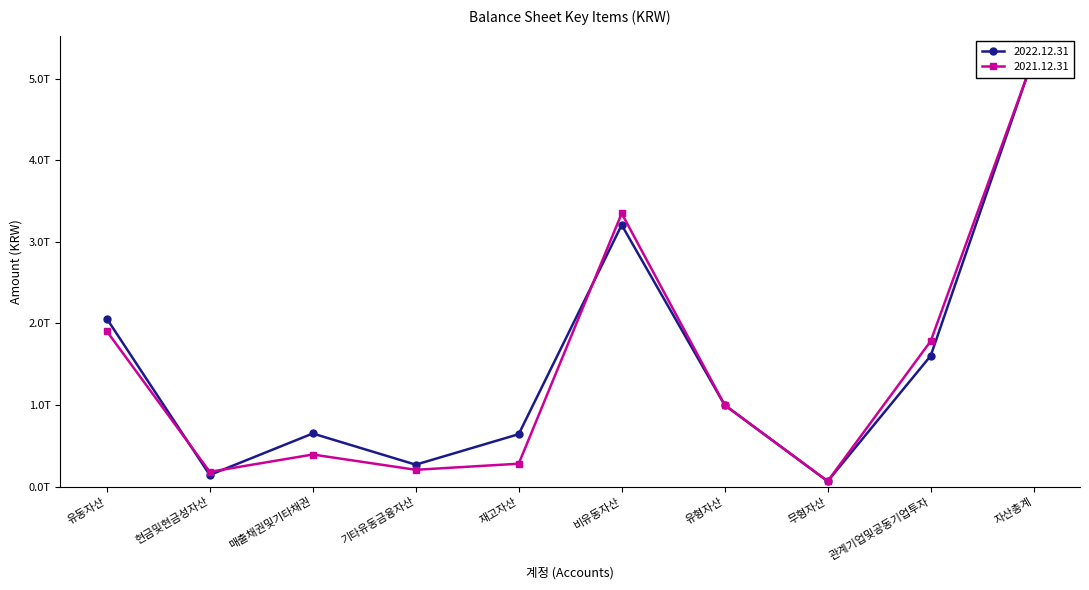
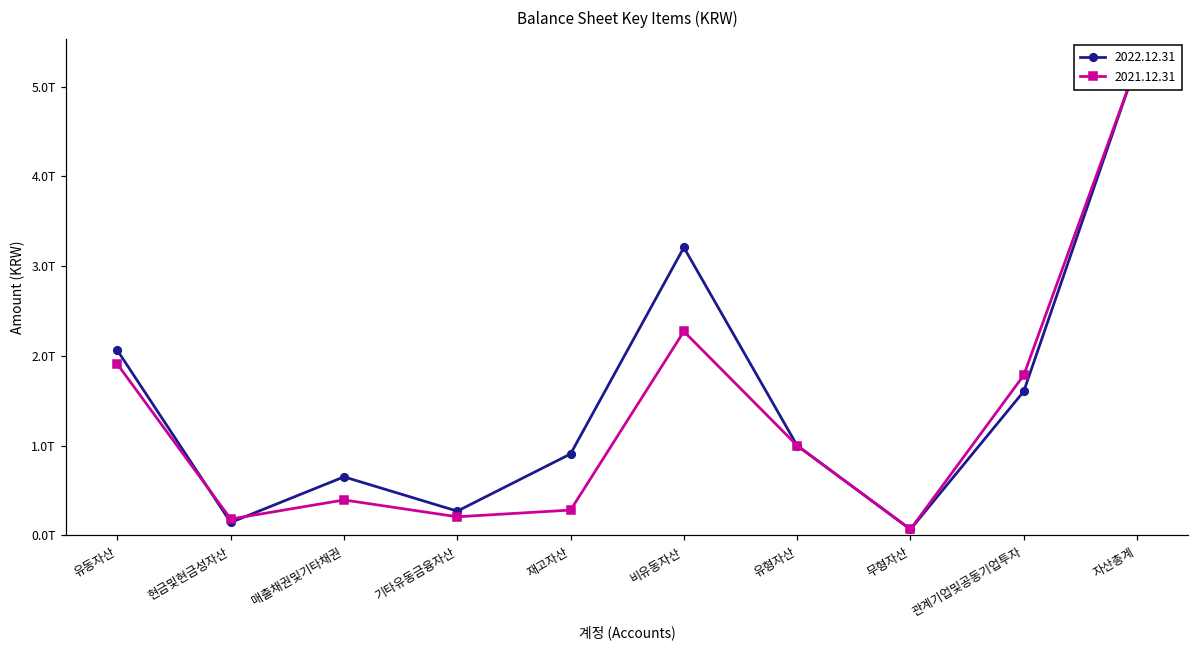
2022.12.31, 재고자산: 0.6T -> 0.9T
2021.12.31, 비유동자산: 3.3T -> 2.3T
